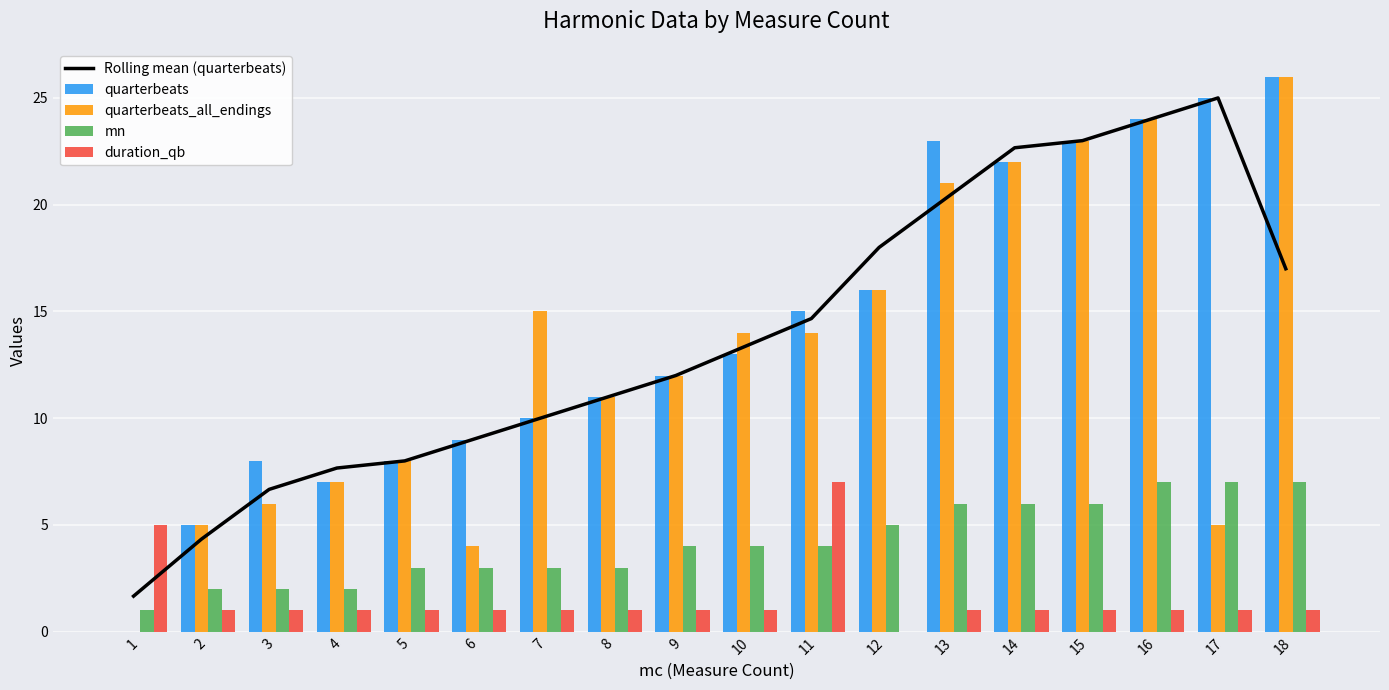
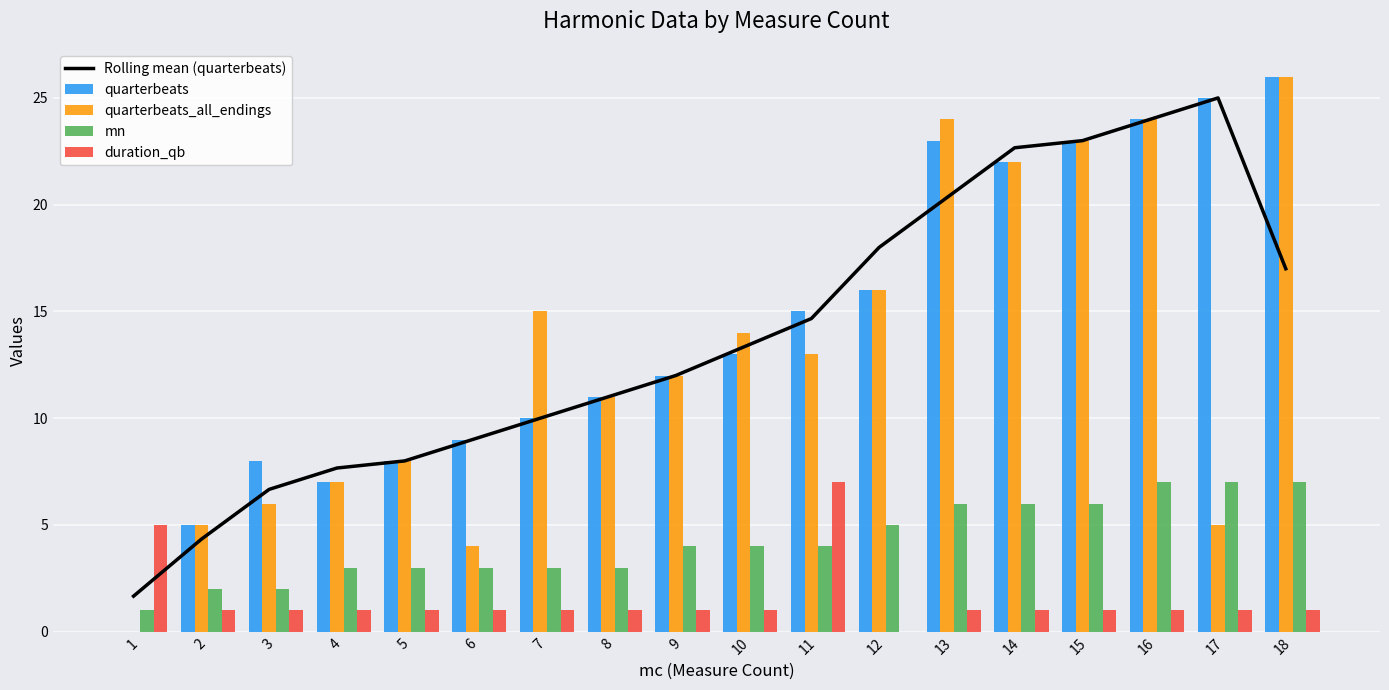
mn, 4: 2 -> 3
quarterbeats_all_endings, 11: 14 -> 13
quarterbeats_all_endings, 13: 21 -> 24
